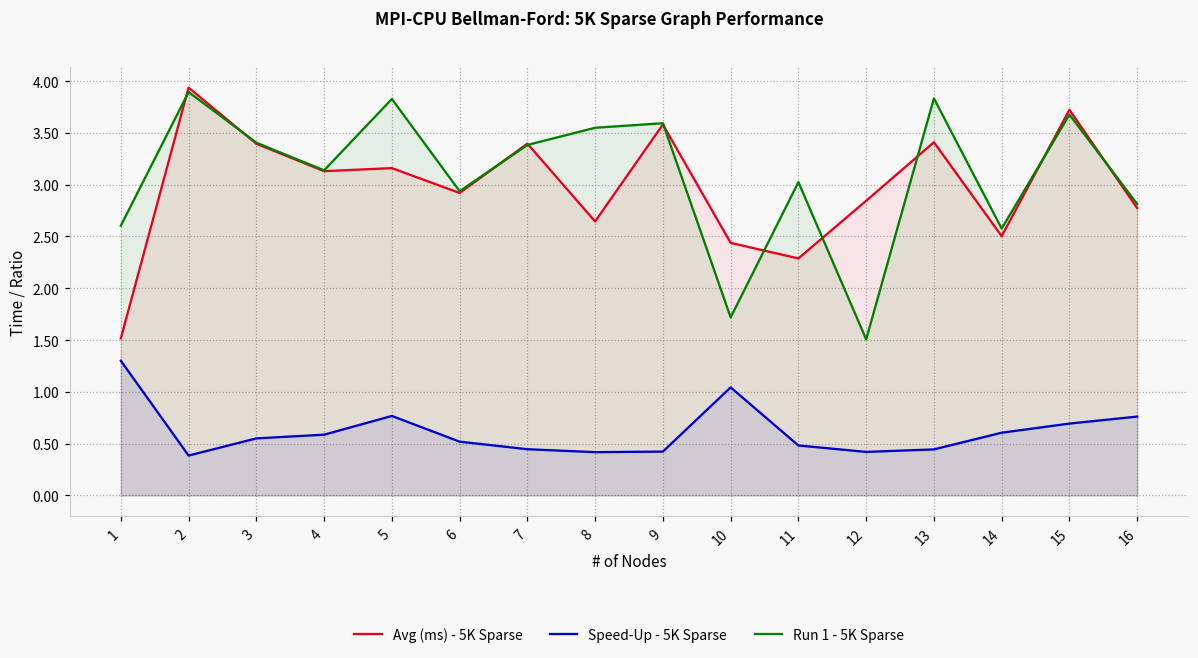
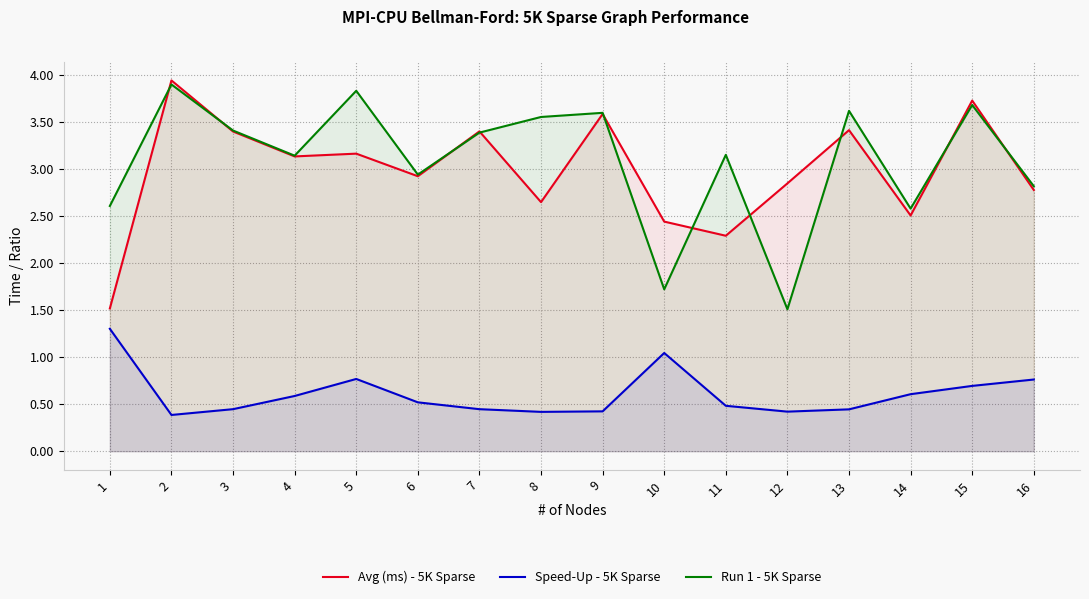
Speed-Up - 5K Sparse, 3: 0.6 -> 0.4
Run 1 - 5K Sparse, 11: 3.0 -> 3.1
Run 1 - 5K Sparse, 13: 3.8 -> 3.6
